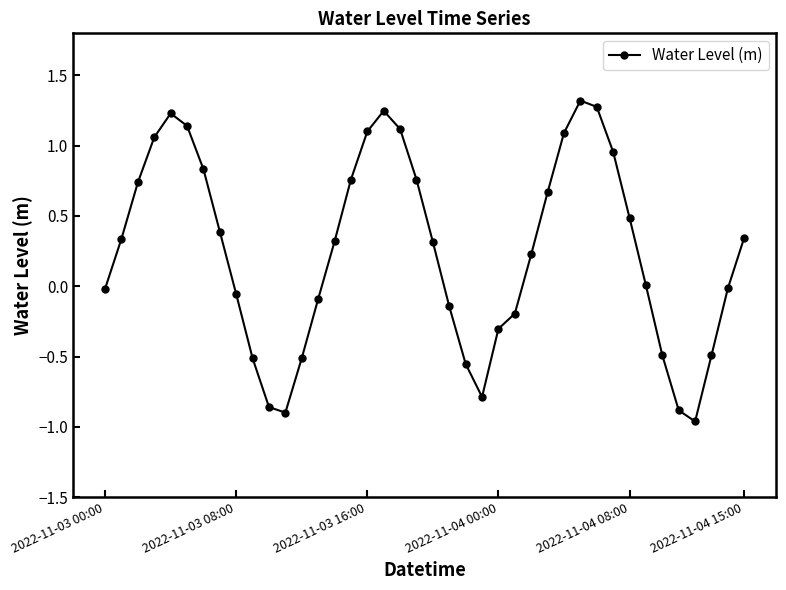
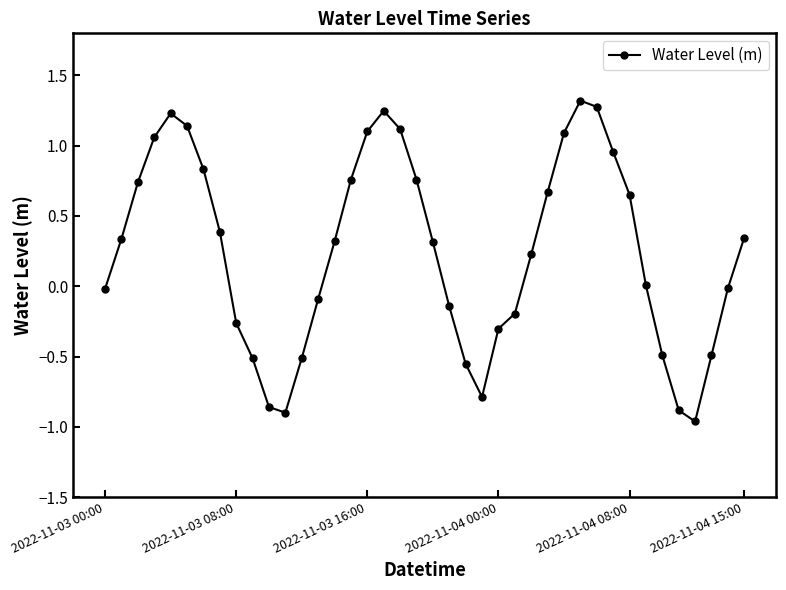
2022-11-03 08:00: -0.06 -> -0.26
2022-11-04 08:00: 0.49 -> 0.65
